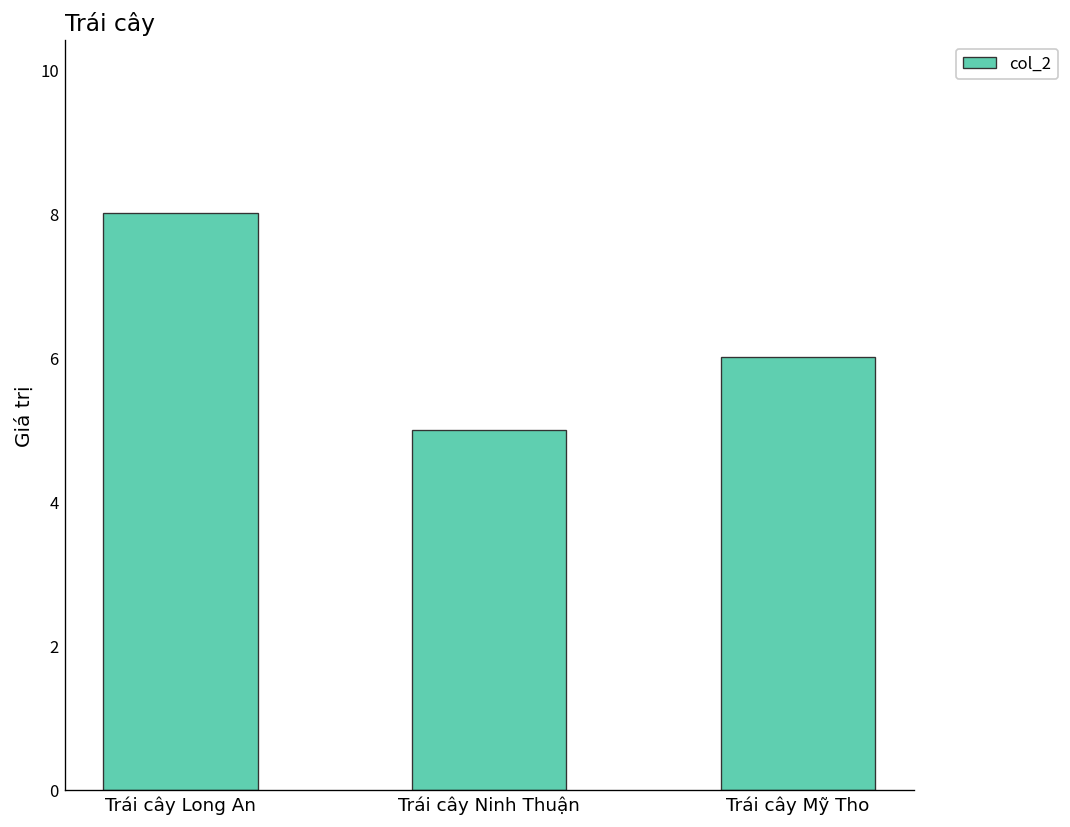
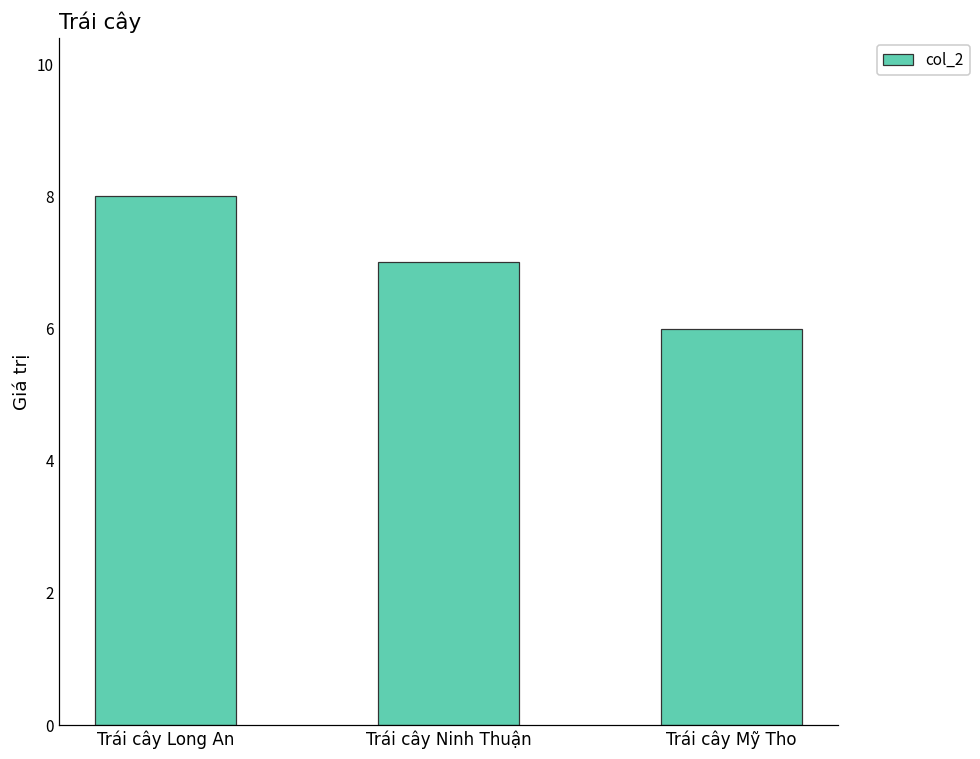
Trái cây Ninh Thuận: 5 -> 7
